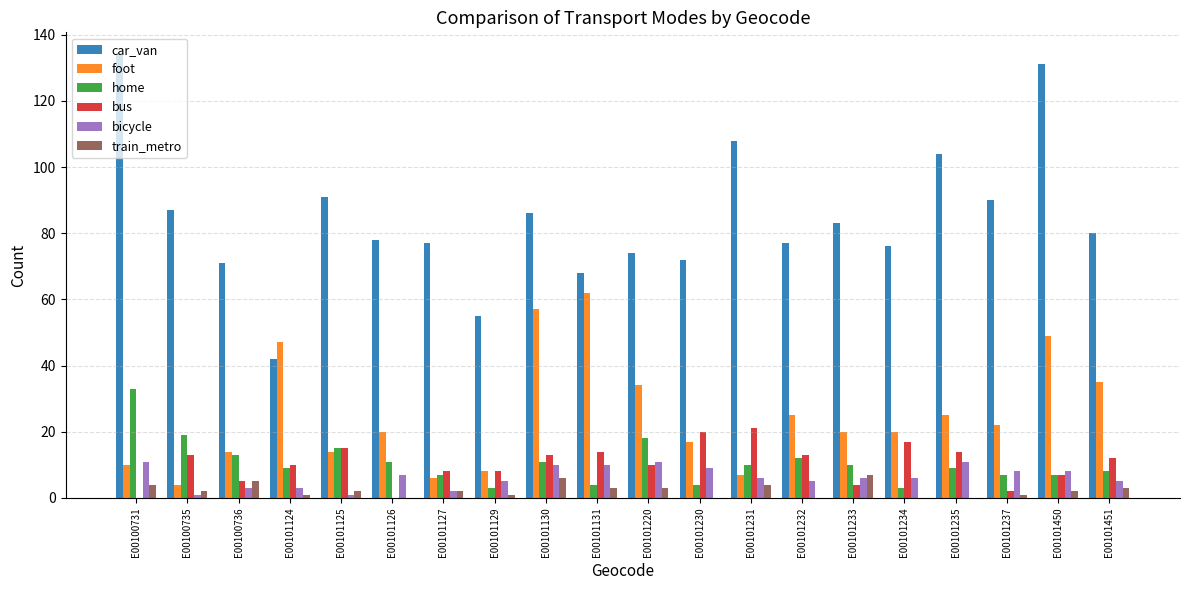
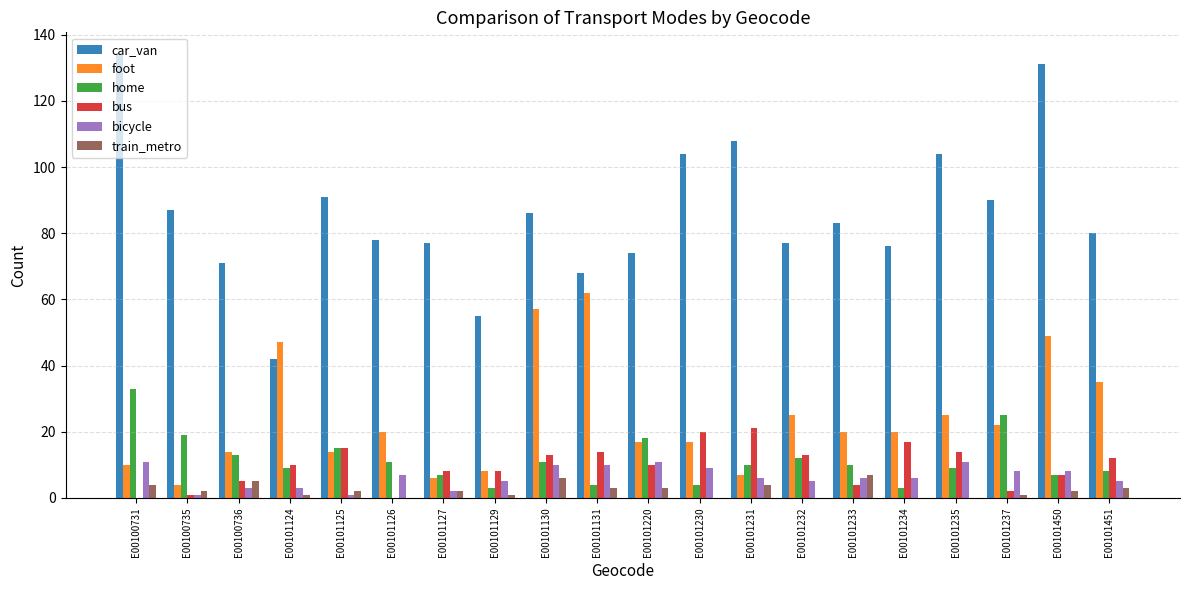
bus, E00100735: 13 -> 1
foot, E00101220: 34 -> 17
car_van, E00101230: 72 -> 104
home, E00101237: 7 -> 25
